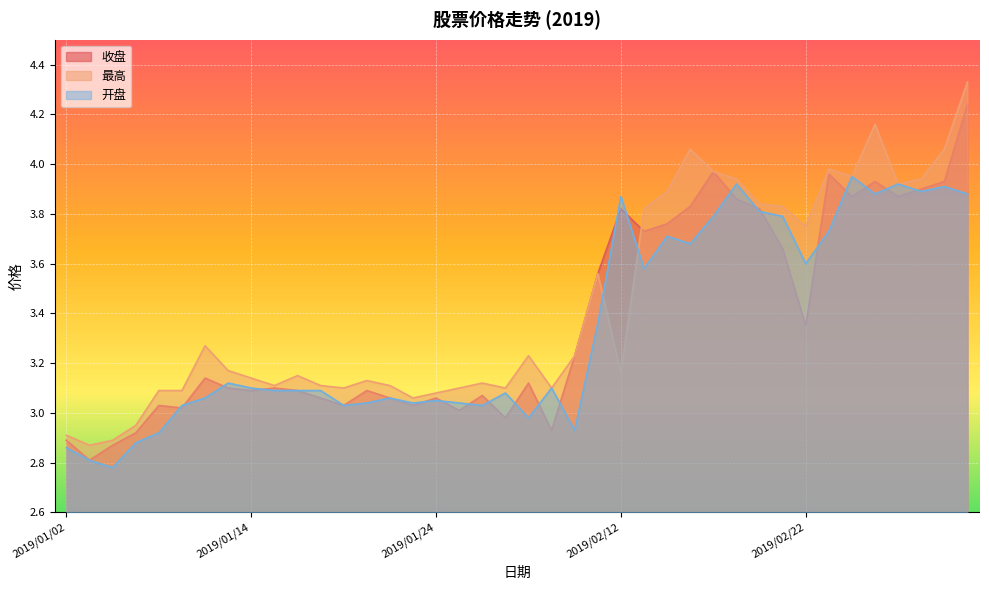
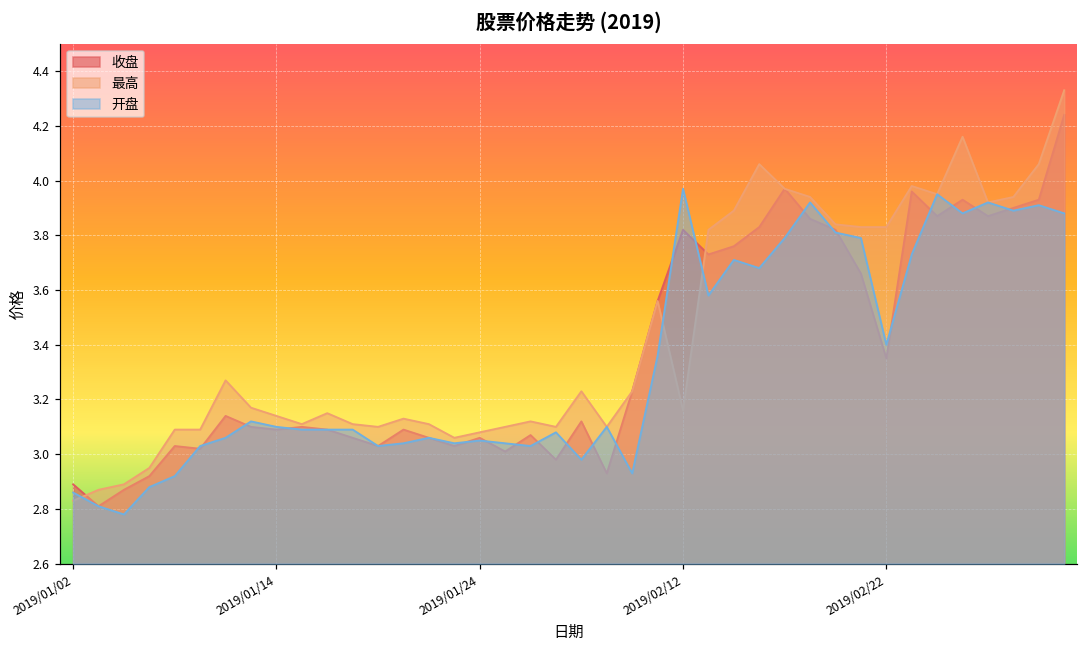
最高, 2019/01/02: 2.91 -> 2.83
开盘, 2019/02/12: 3.87 -> 3.97
最高, 2019/02/22: 3.75 -> 3.83
开盘, 2019/02/22: 3.6 -> 3.4
